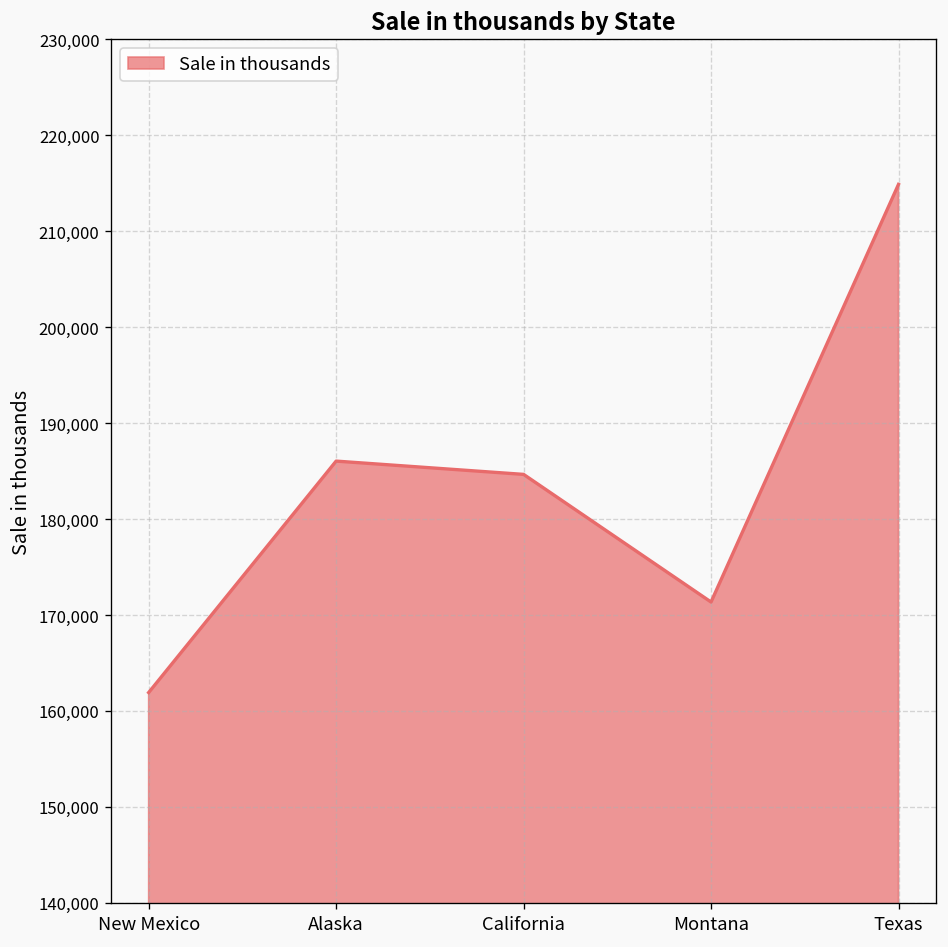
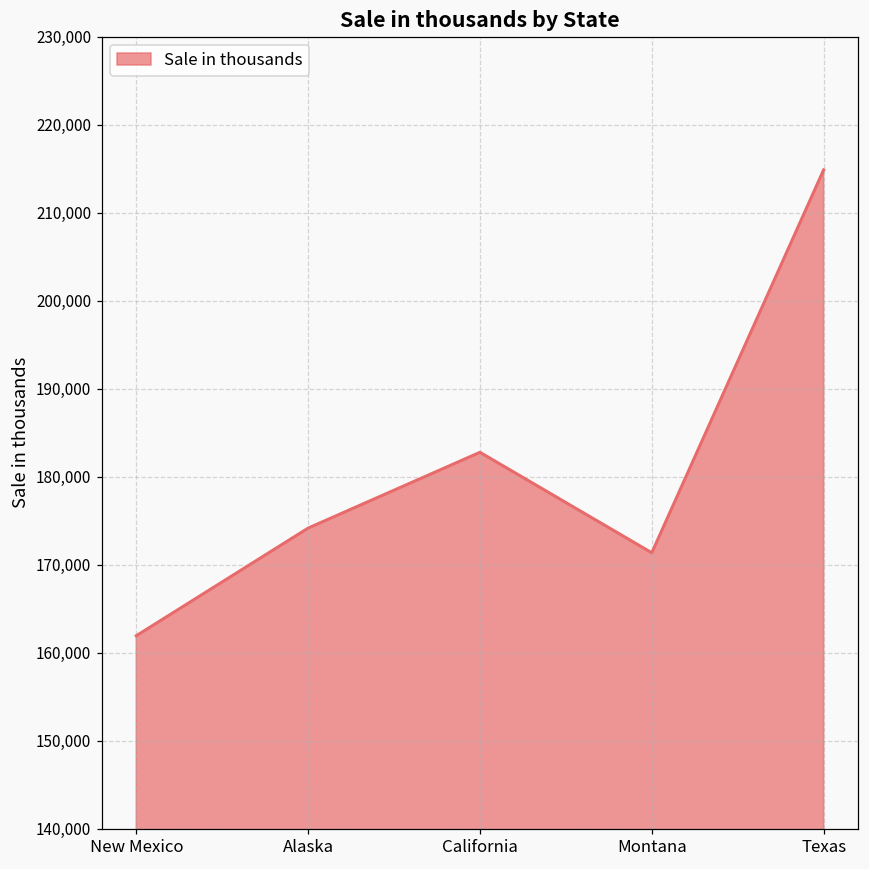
Alaska: 186,000 -> 174,000
California: 185,000 -> 183,000
